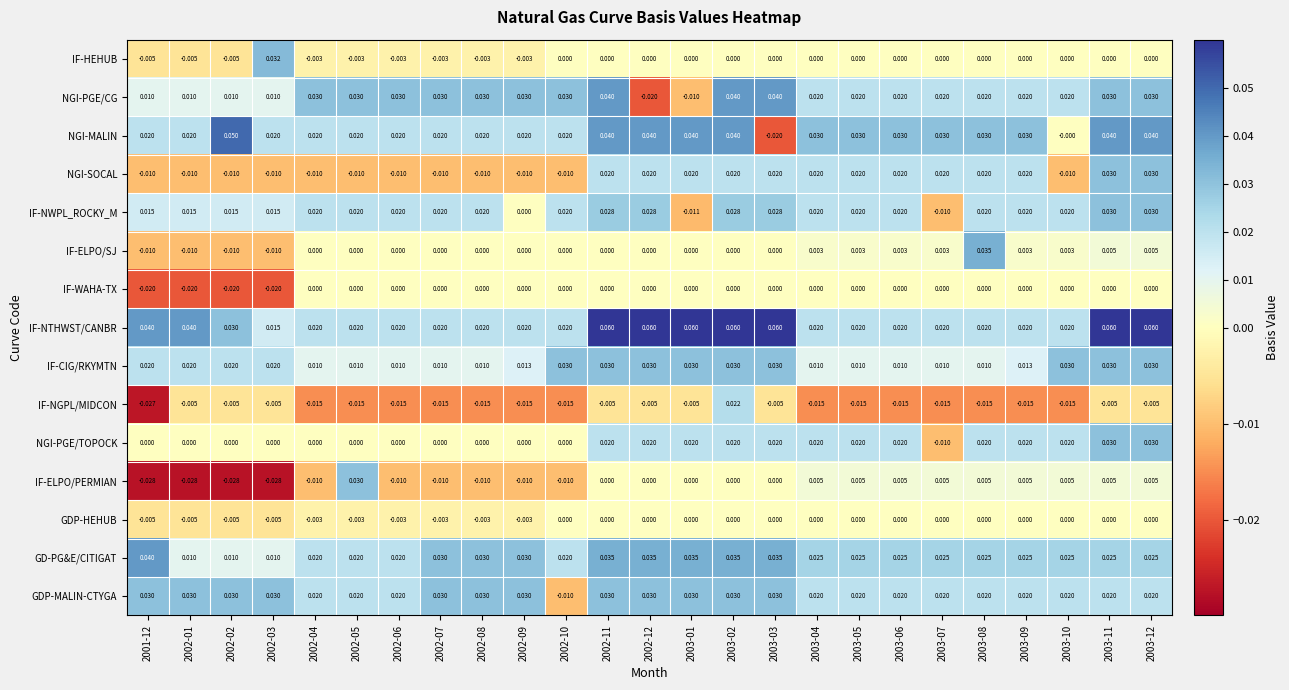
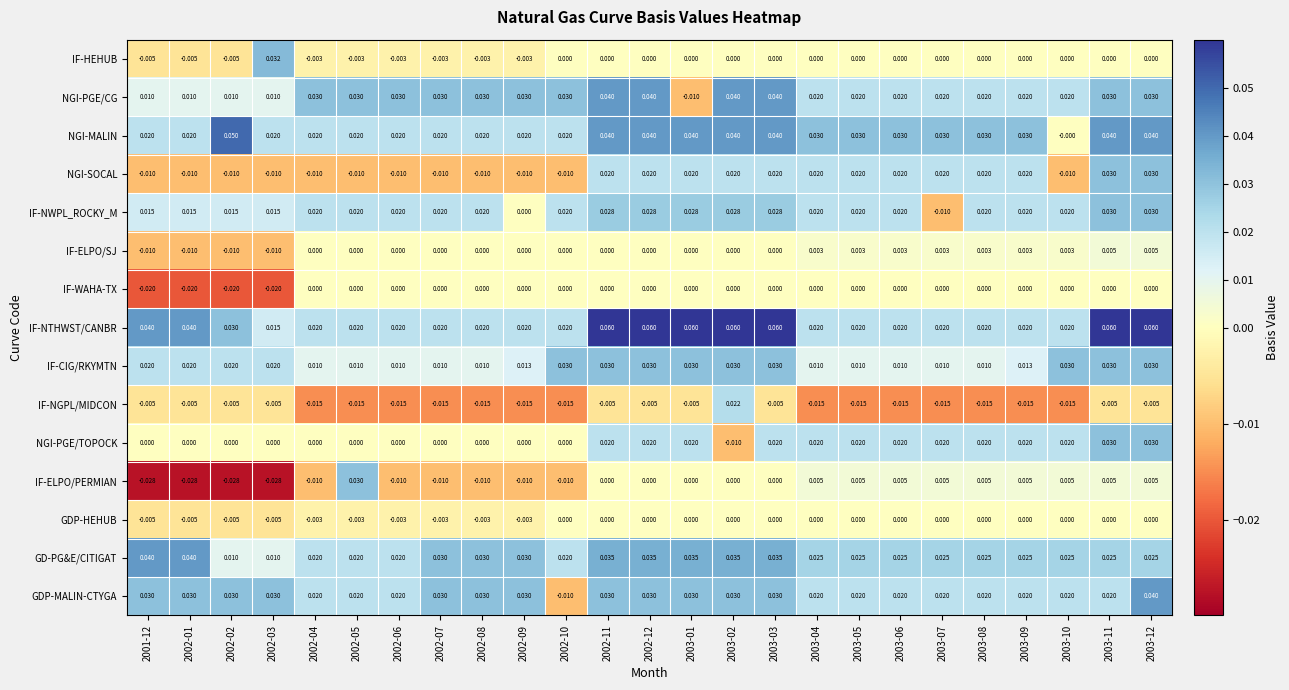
NGI-PGE/CG, 2002-12: -0.020 -> 0.040
NGI-MALIN, 2003-03: -0.020 -> 0.040
IF-NWPL_ROCKY_M, 2003-01: -0.011 -> 0.028
IF-ELPO/SJ, 2003-08: 0.035 -> 0.003
IF-NGPL/MIDCON, 2001-12: -0.027 -> -0.005
NGI-PGE/TOPOCK, 2003-02: 0.020 -> -0.010
NGI-PGE/TOPOCK, 2003-07: -0.010 -> 0.020
GD-PG&E/CITIGAT, 2002-01: 0.010 -> 0.040
GDP-MALIN-CTYGA, 2003-12: 0.020 -> 0.040
